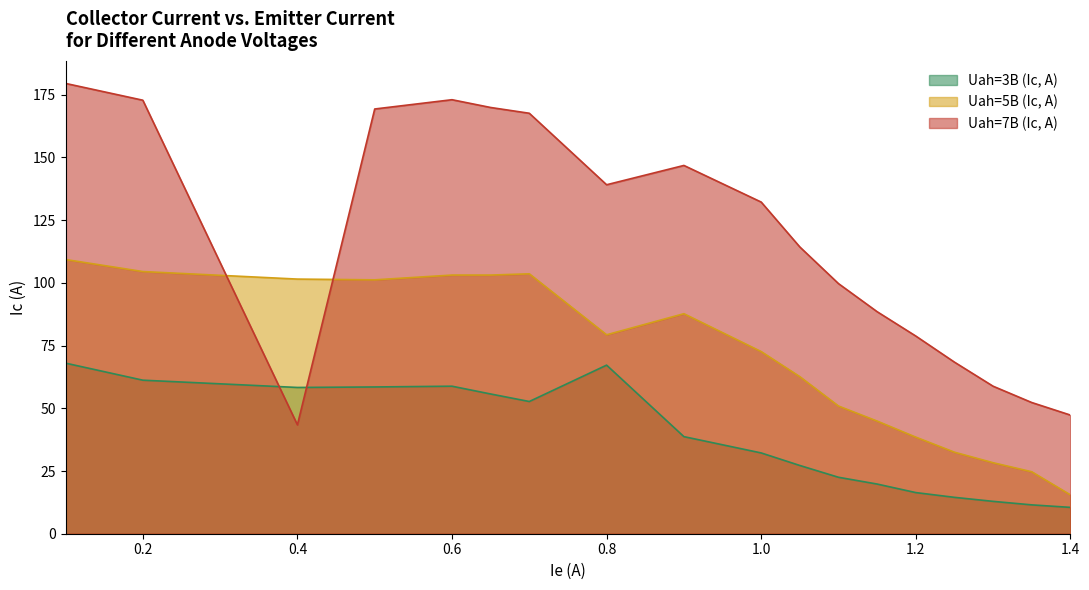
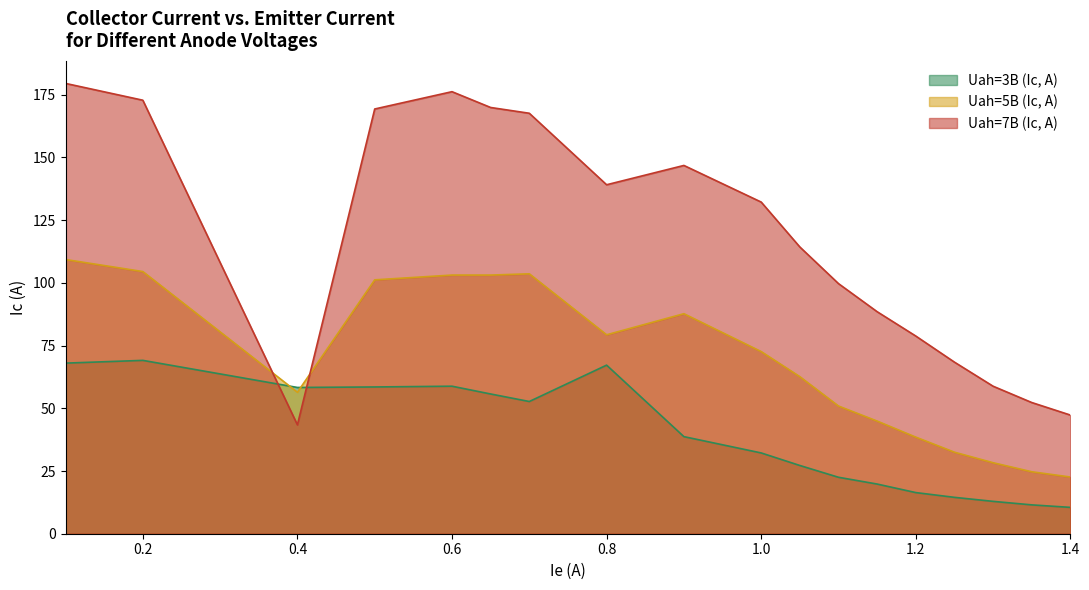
Uah=3B (Ic, A), 0.2: 61 -> 69
Uah=5B (Ic, A), 0.4: 102 -> 56
Uah=7B (Ic, A), 0.6: 173 -> 176
Uah=5B (Ic, A), 1.4: 16 -> 23
